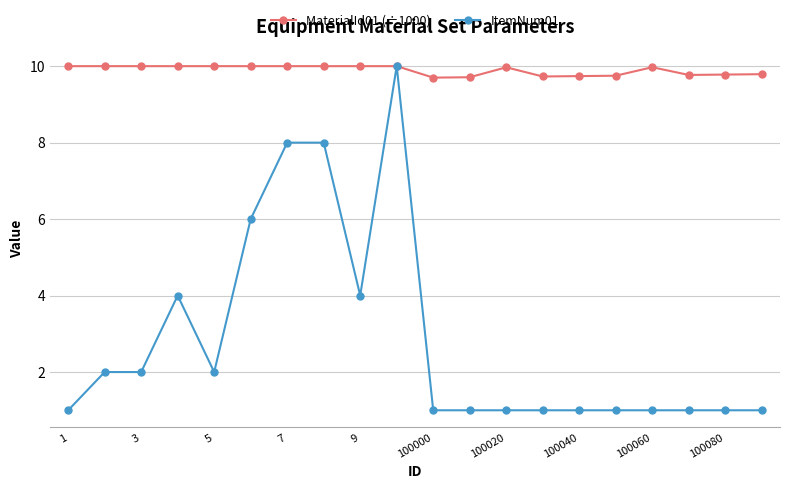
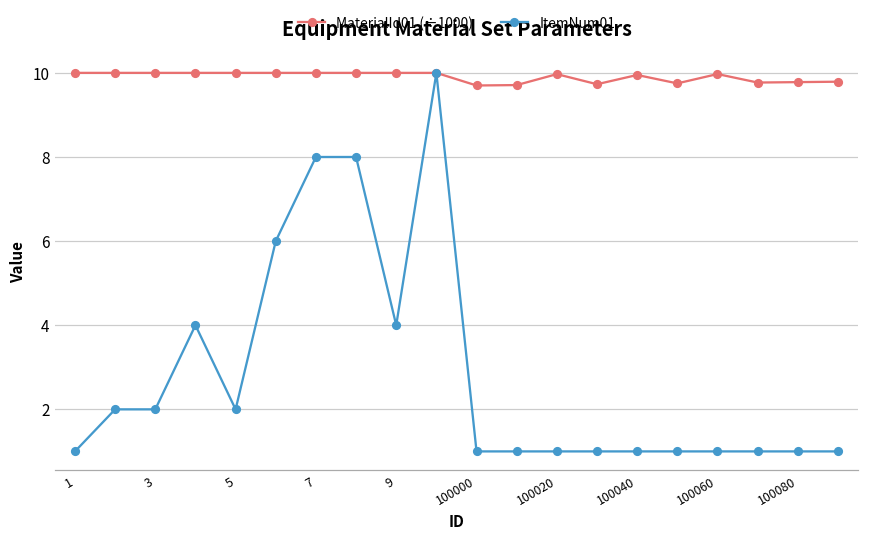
MaterialId01 (÷1000), 100040: 9.7 -> 10.0
